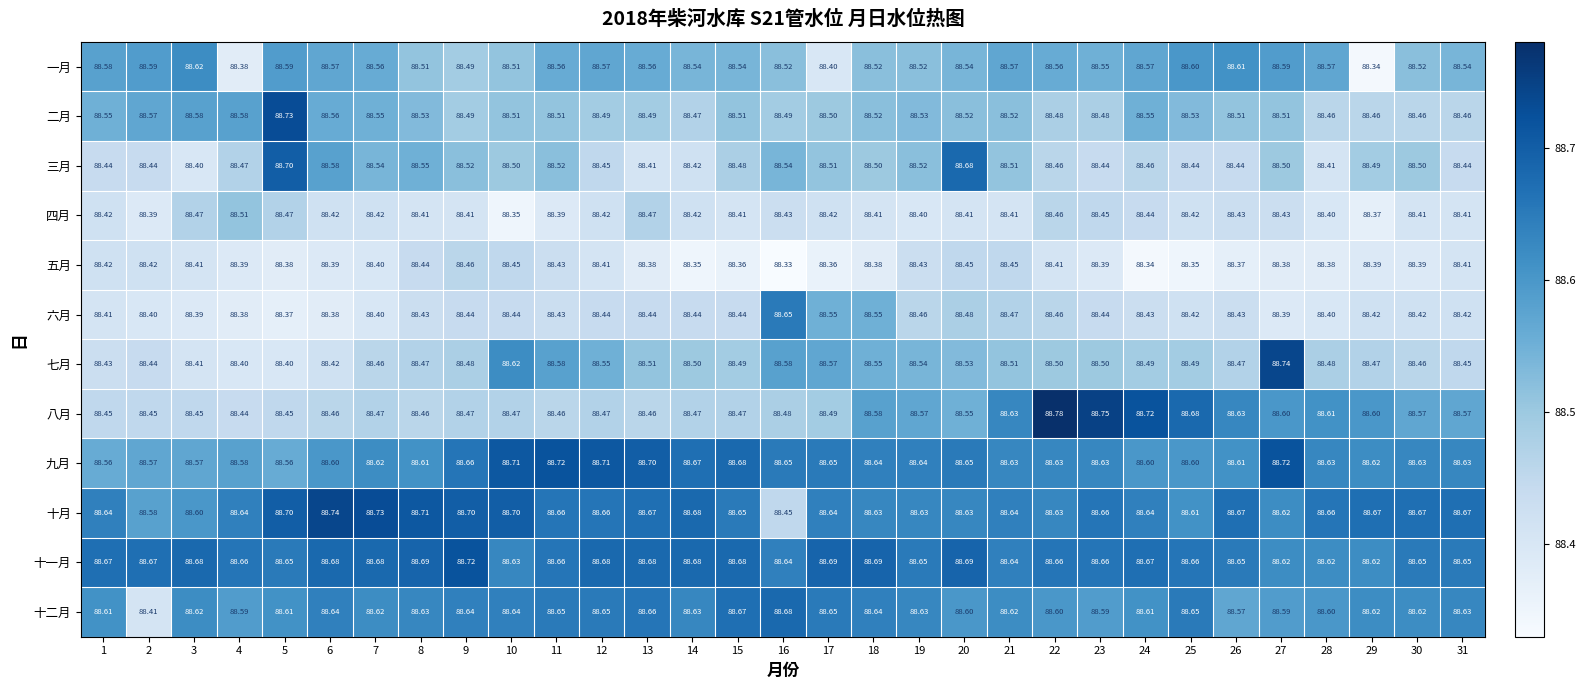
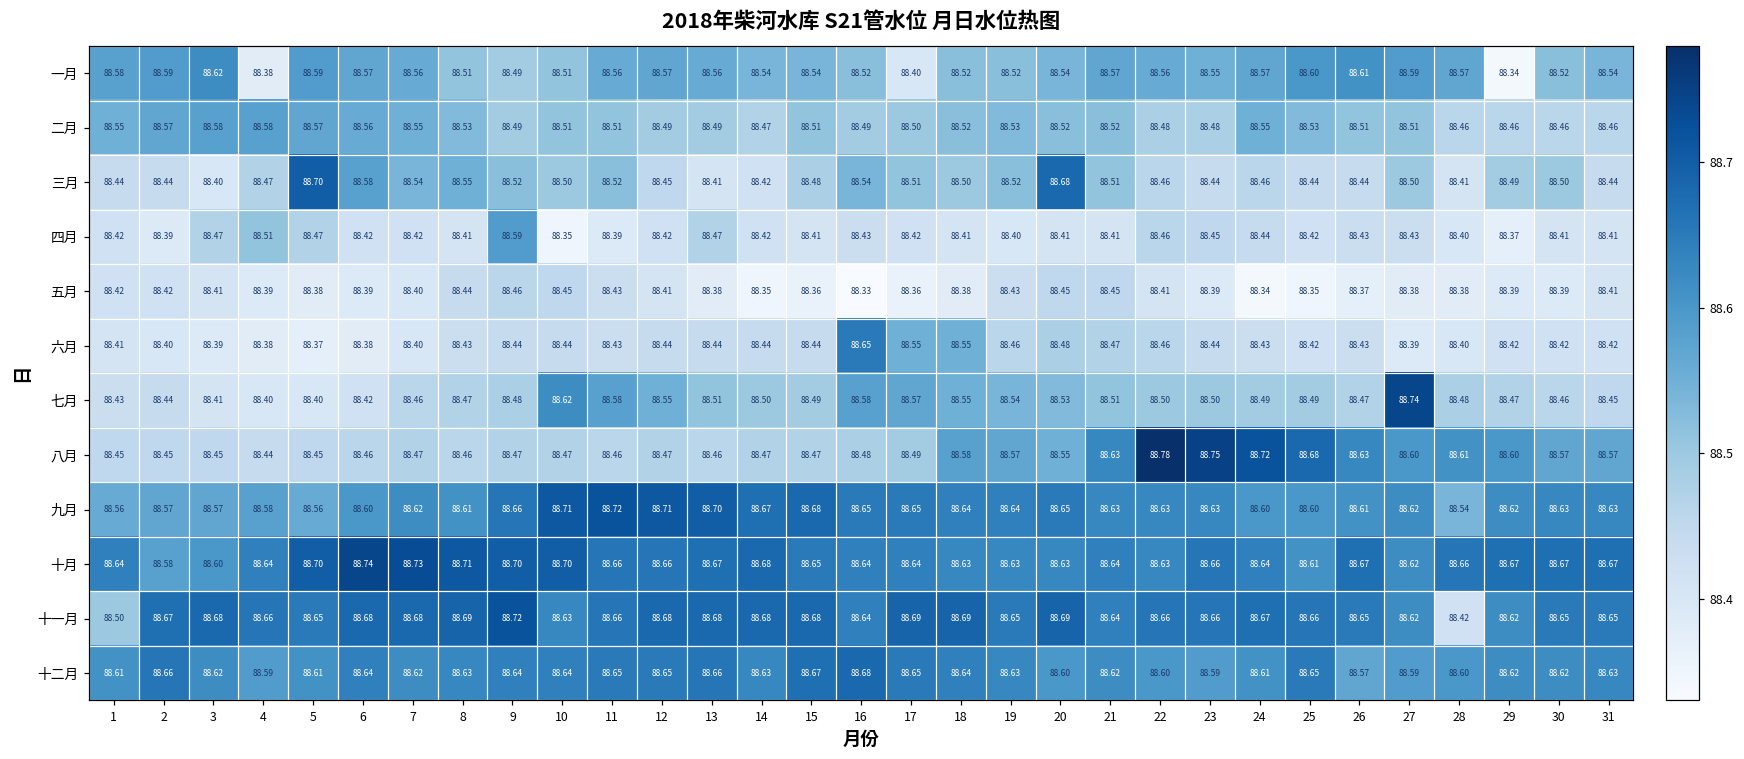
二月, 5: 88.73 -> 88.57
四月, 9: 88.41 -> 88.59
九月, 27: 88.72 -> 88.62
九月, 28: 88.63 -> 88.54
十月, 16: 88.45 -> 88.64
十一月, 1: 88.67 -> 88.50
十一月, 28: 88.62 -> 88.42
十二月, 2: 88.41 -> 88.66
